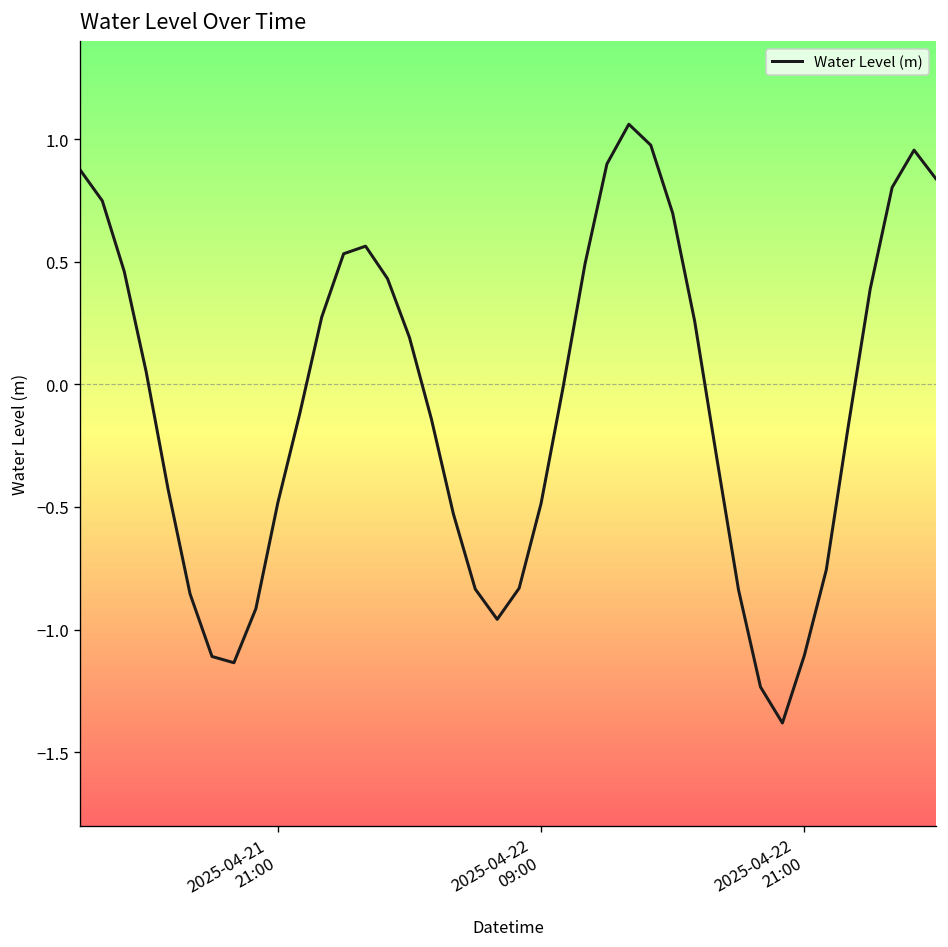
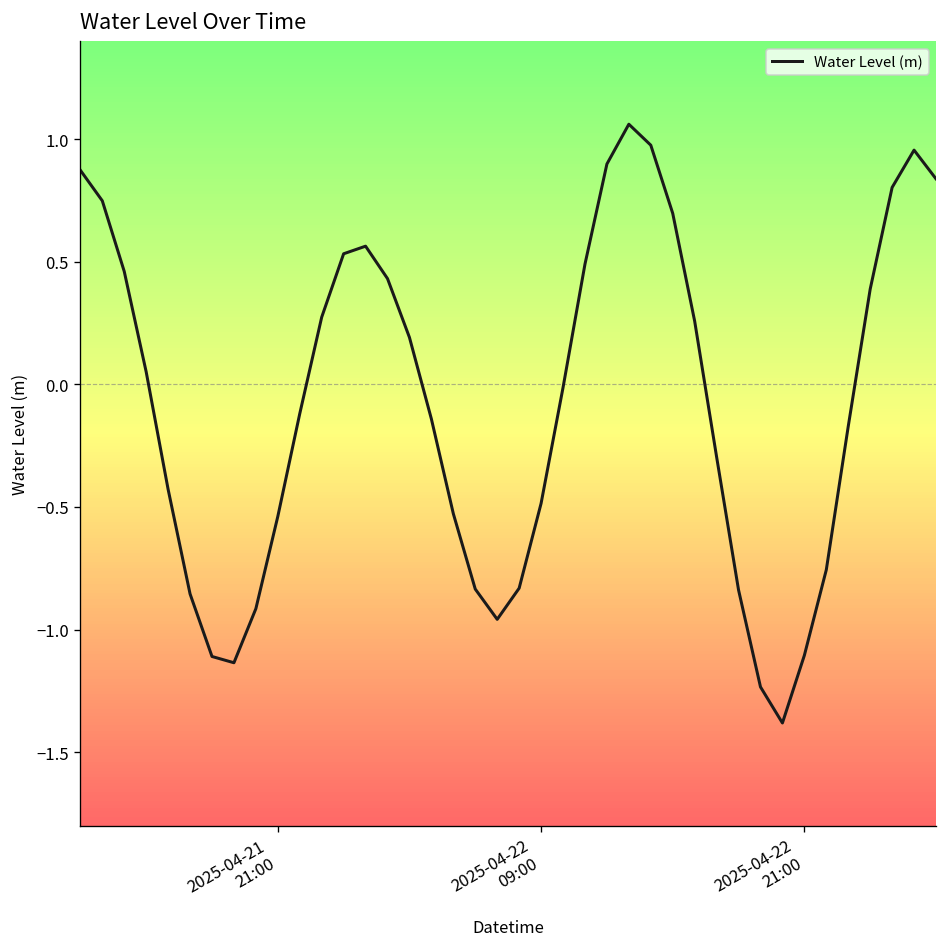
2025-04-21 21:00: -0.48 -> -0.54
